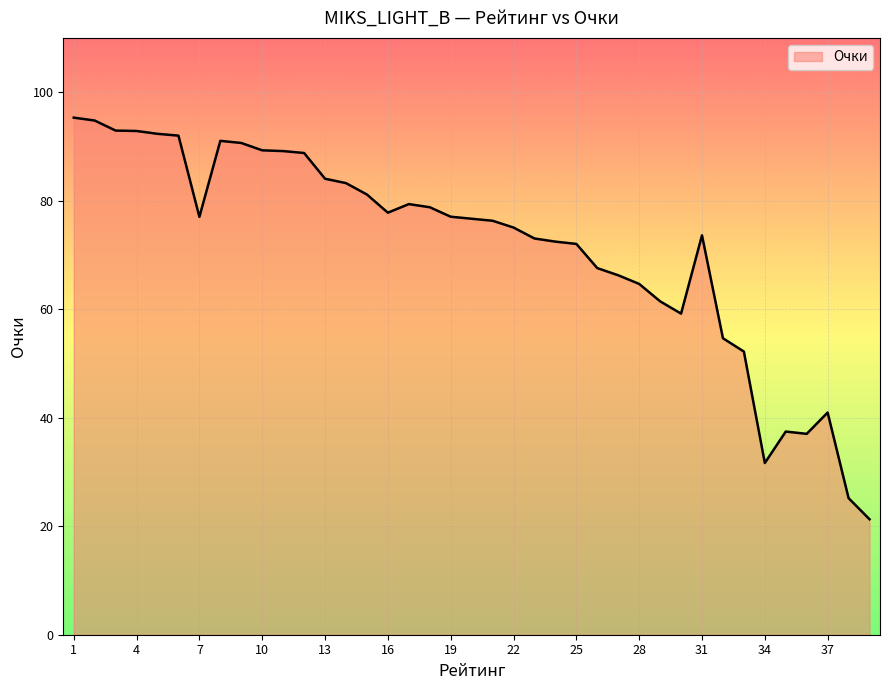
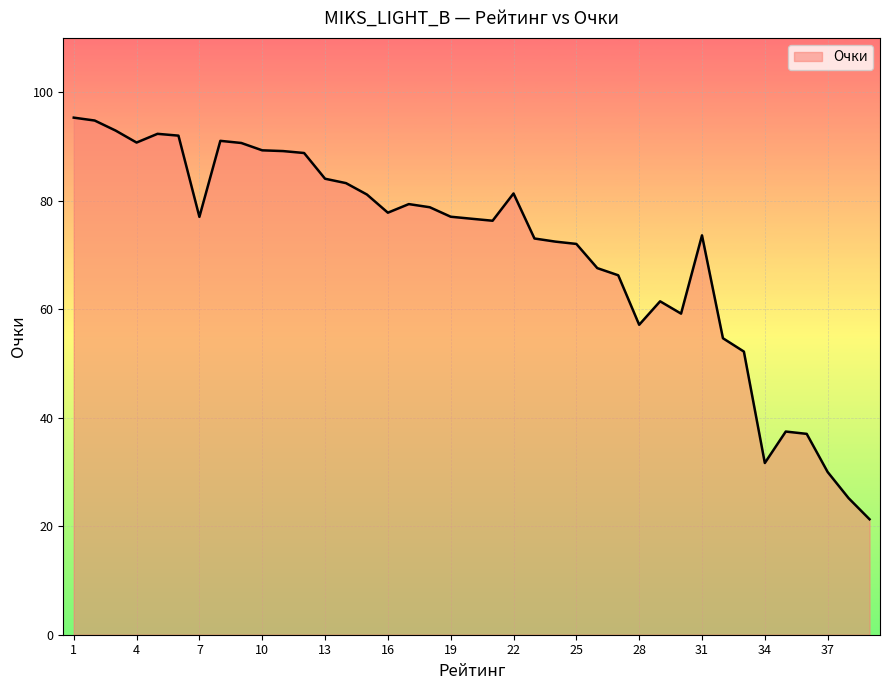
4: 93 -> 91
22: 75 -> 81
28: 65 -> 57
37: 41 -> 30
